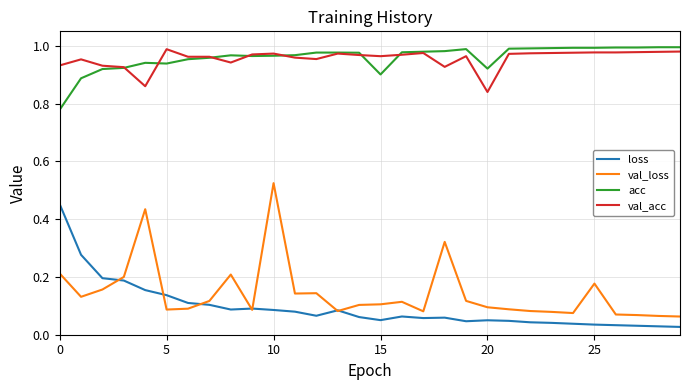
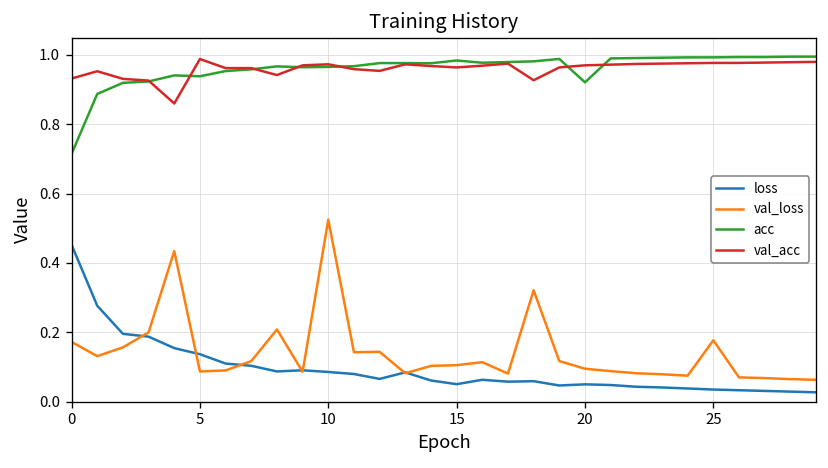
val_loss, 0: 0.21 -> 0.17
acc, 0: 0.78 -> 0.71
acc, 15: 0.90 -> 0.98
val_acc, 20: 0.84 -> 0.97
